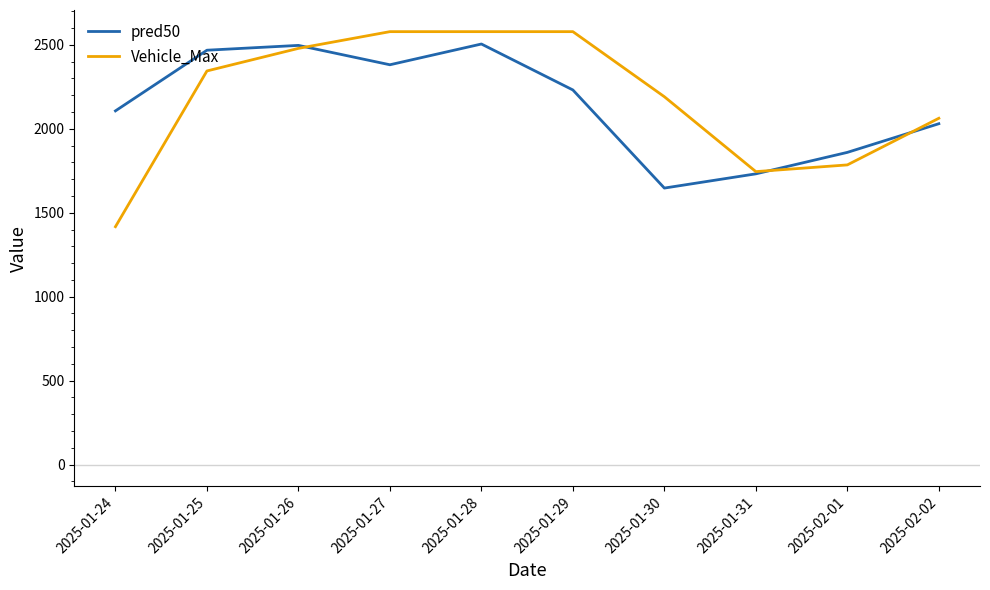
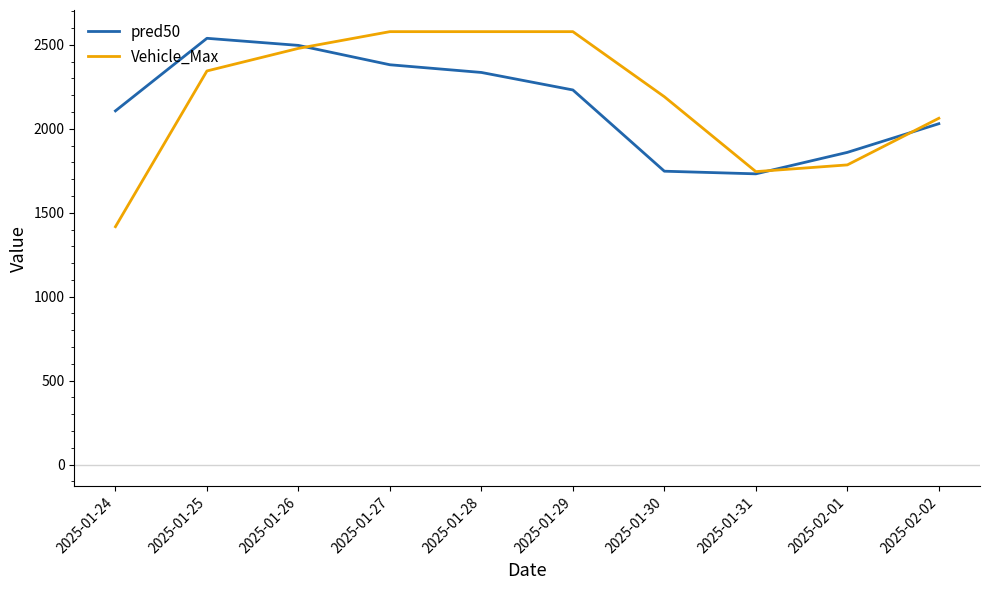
pred50, 2025-01-25: 2470 -> 2540
pred50, 2025-01-28: 2500 -> 2340
pred50, 2025-01-30: 1650 -> 1750
